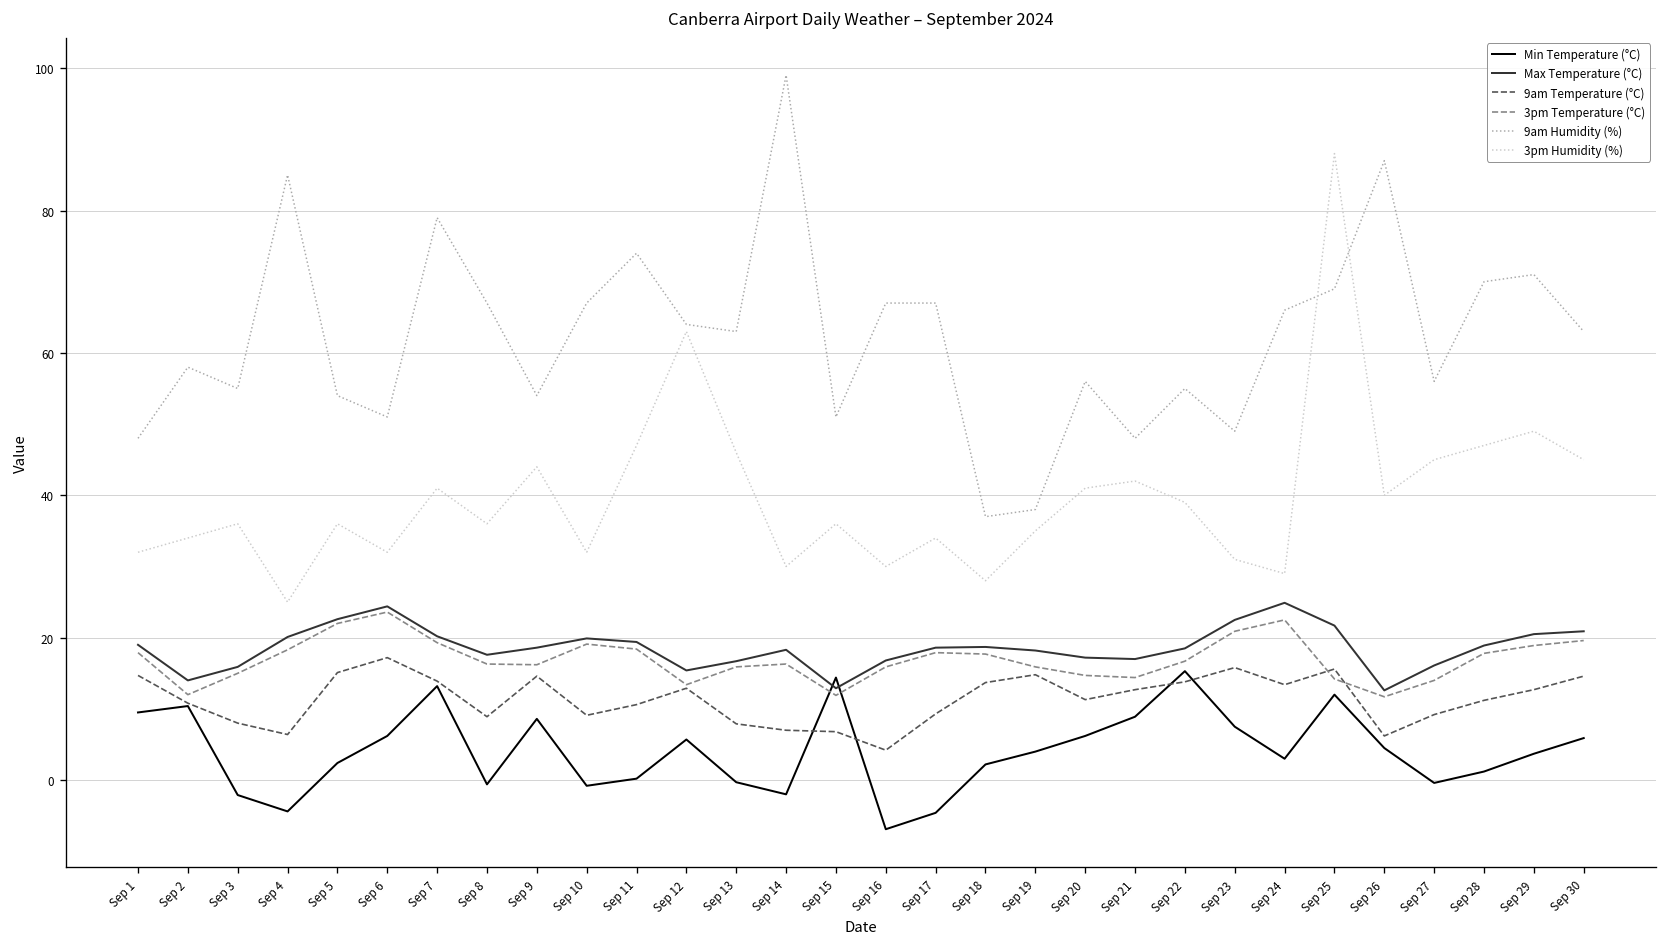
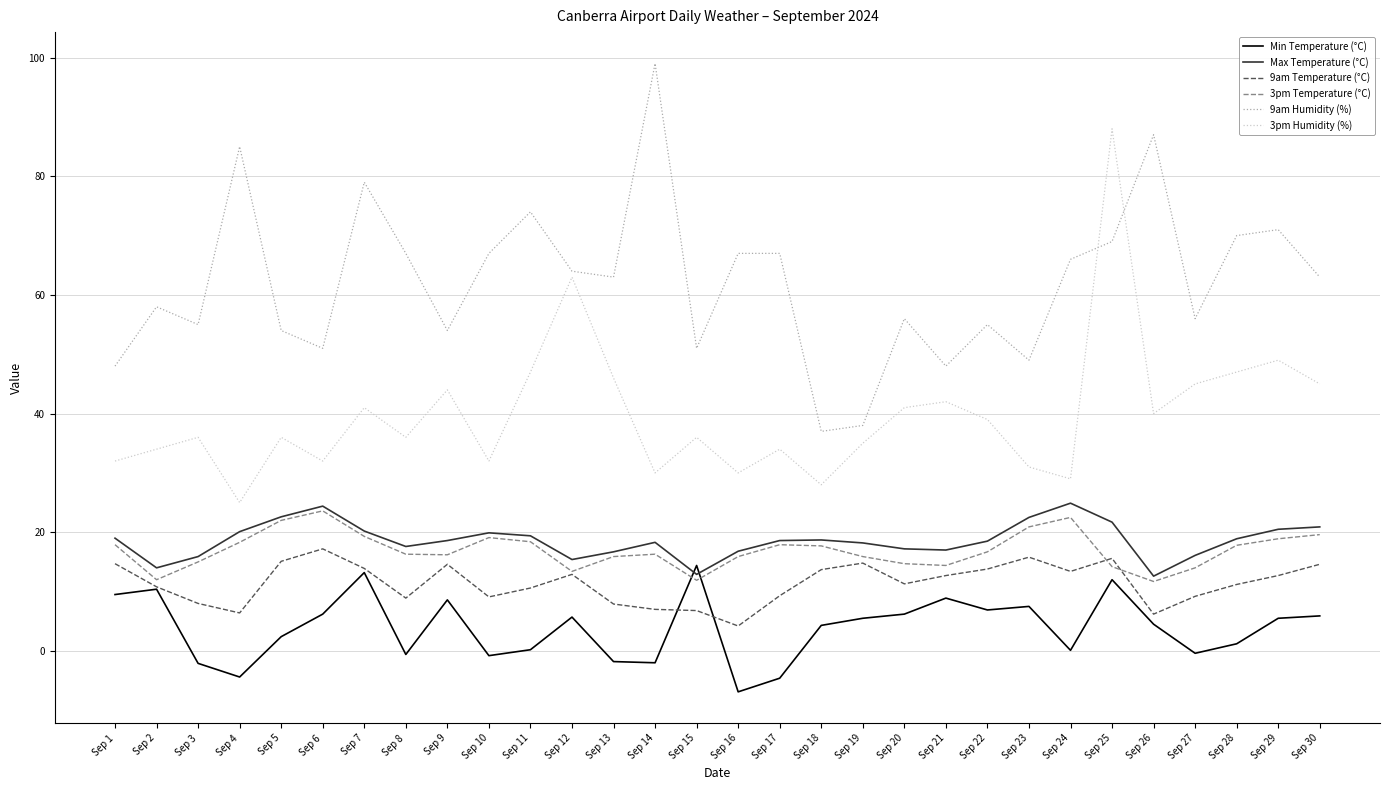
Min Temperature (°C), Sep 13: 0 -> -2
Min Temperature (°C), Sep 18: 2 -> 4
Min Temperature (°C), Sep 19: 4 -> 6
Min Temperature (°C), Sep 22: 15 -> 7
Min Temperature (°C), Sep 24: 3 -> 0
Min Temperature (°C), Sep 29: 4 -> 6
